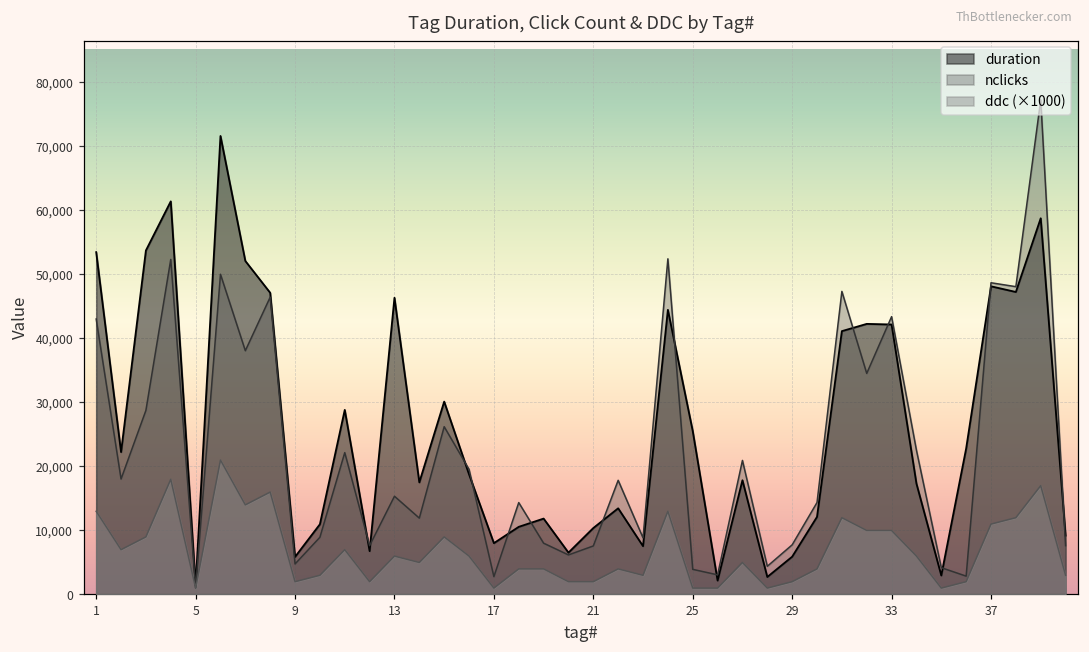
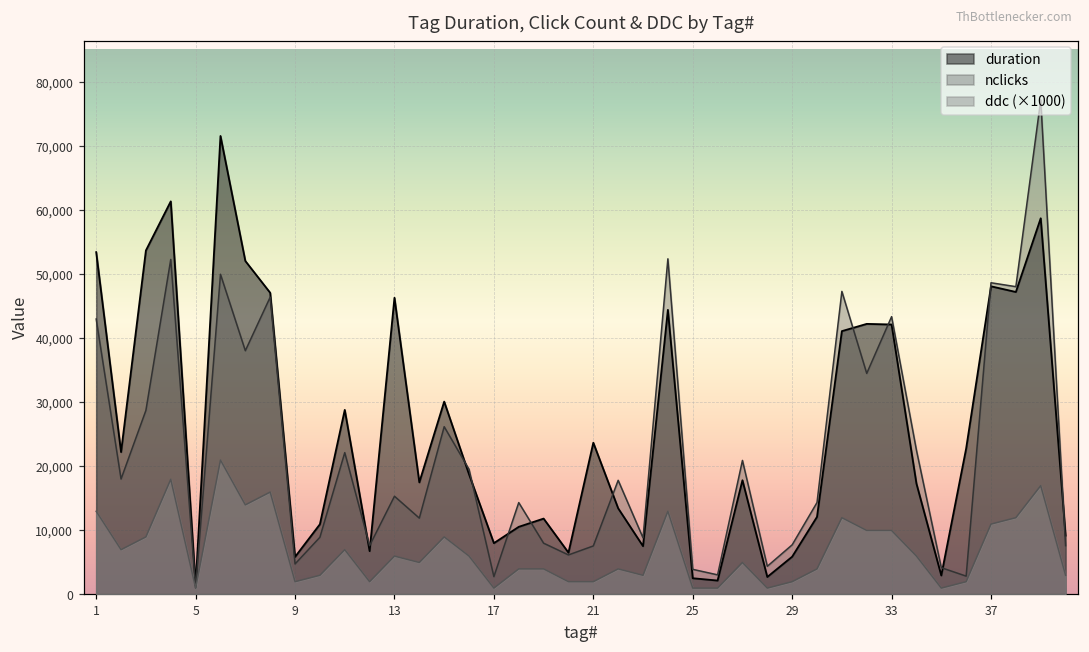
duration, 21: 10,000 -> 24,000
duration, 25: 26,000 -> 3,000
